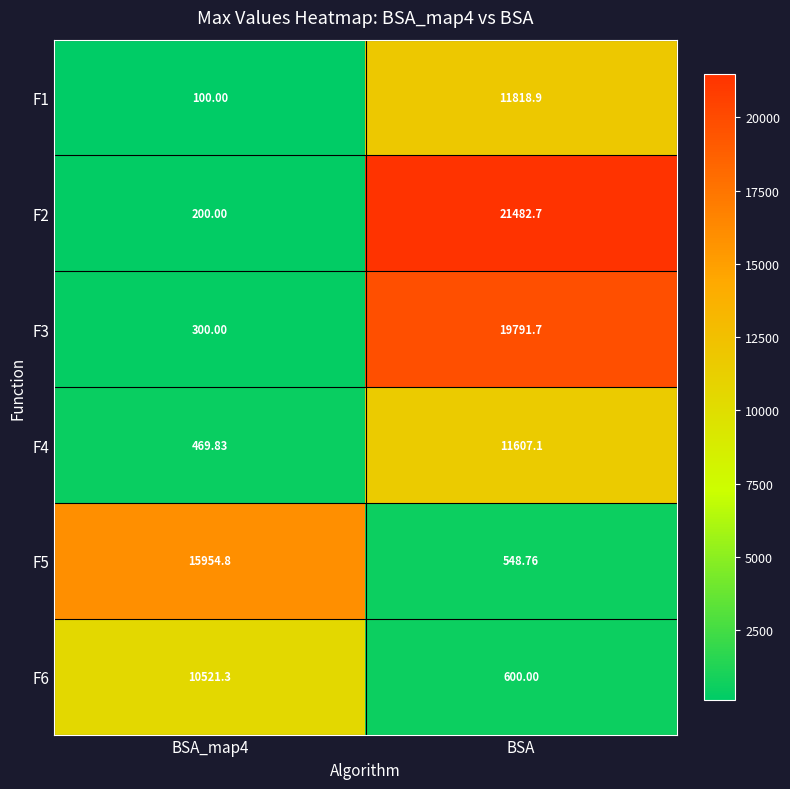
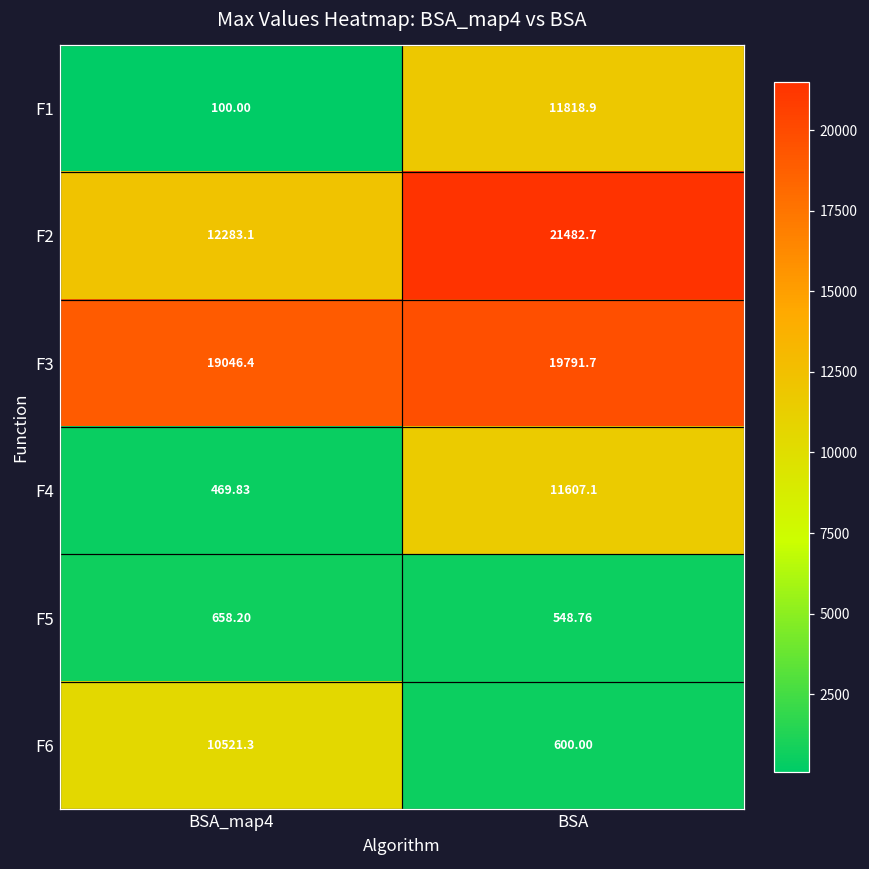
F2, BSA_map4: 200.00 -> 12283.1
F3, BSA_map4: 300.00 -> 19046.4
F5, BSA_map4: 15954.8 -> 658.20
